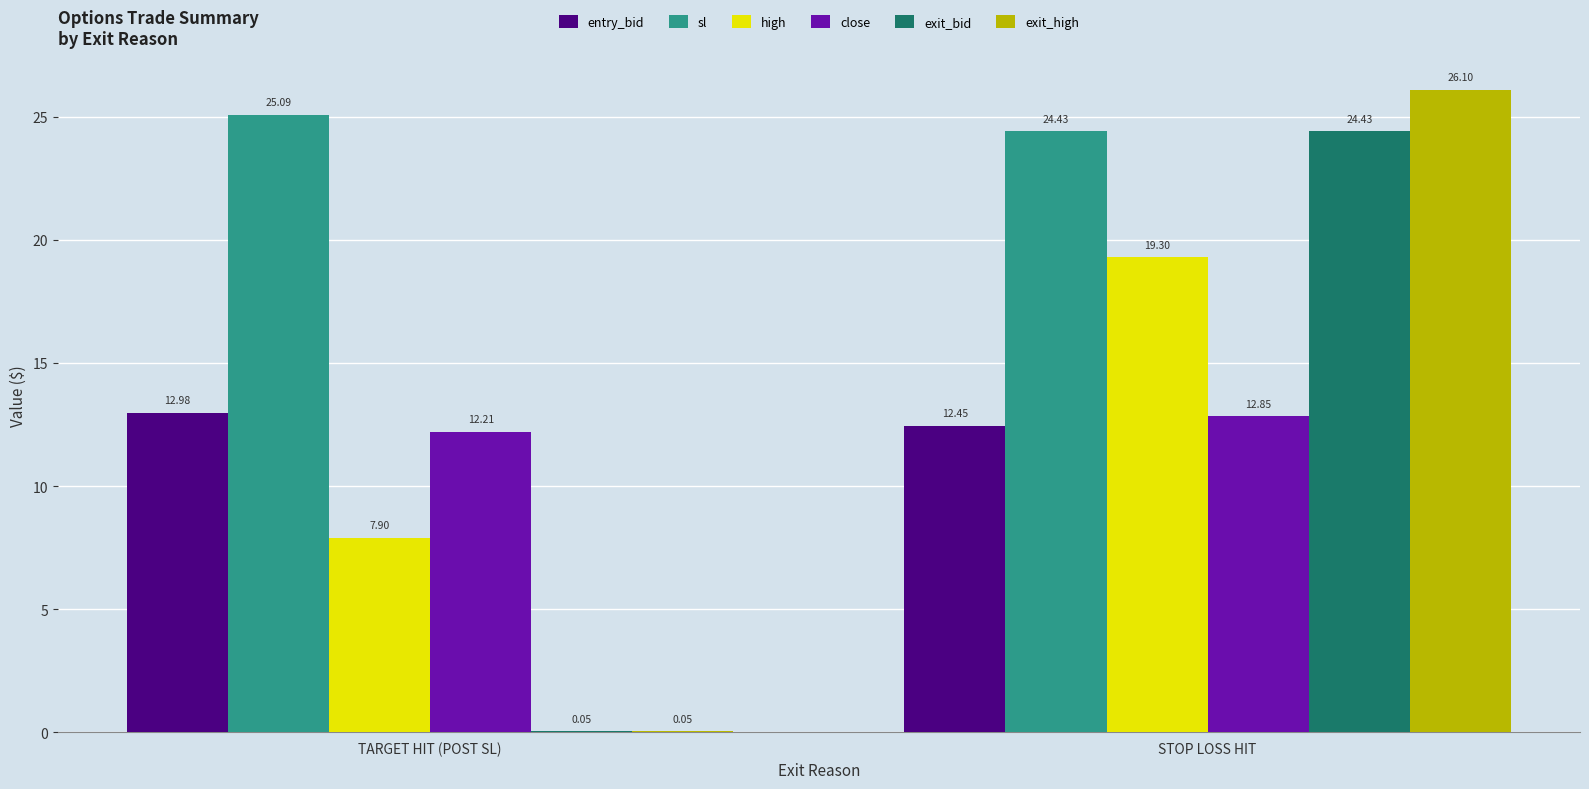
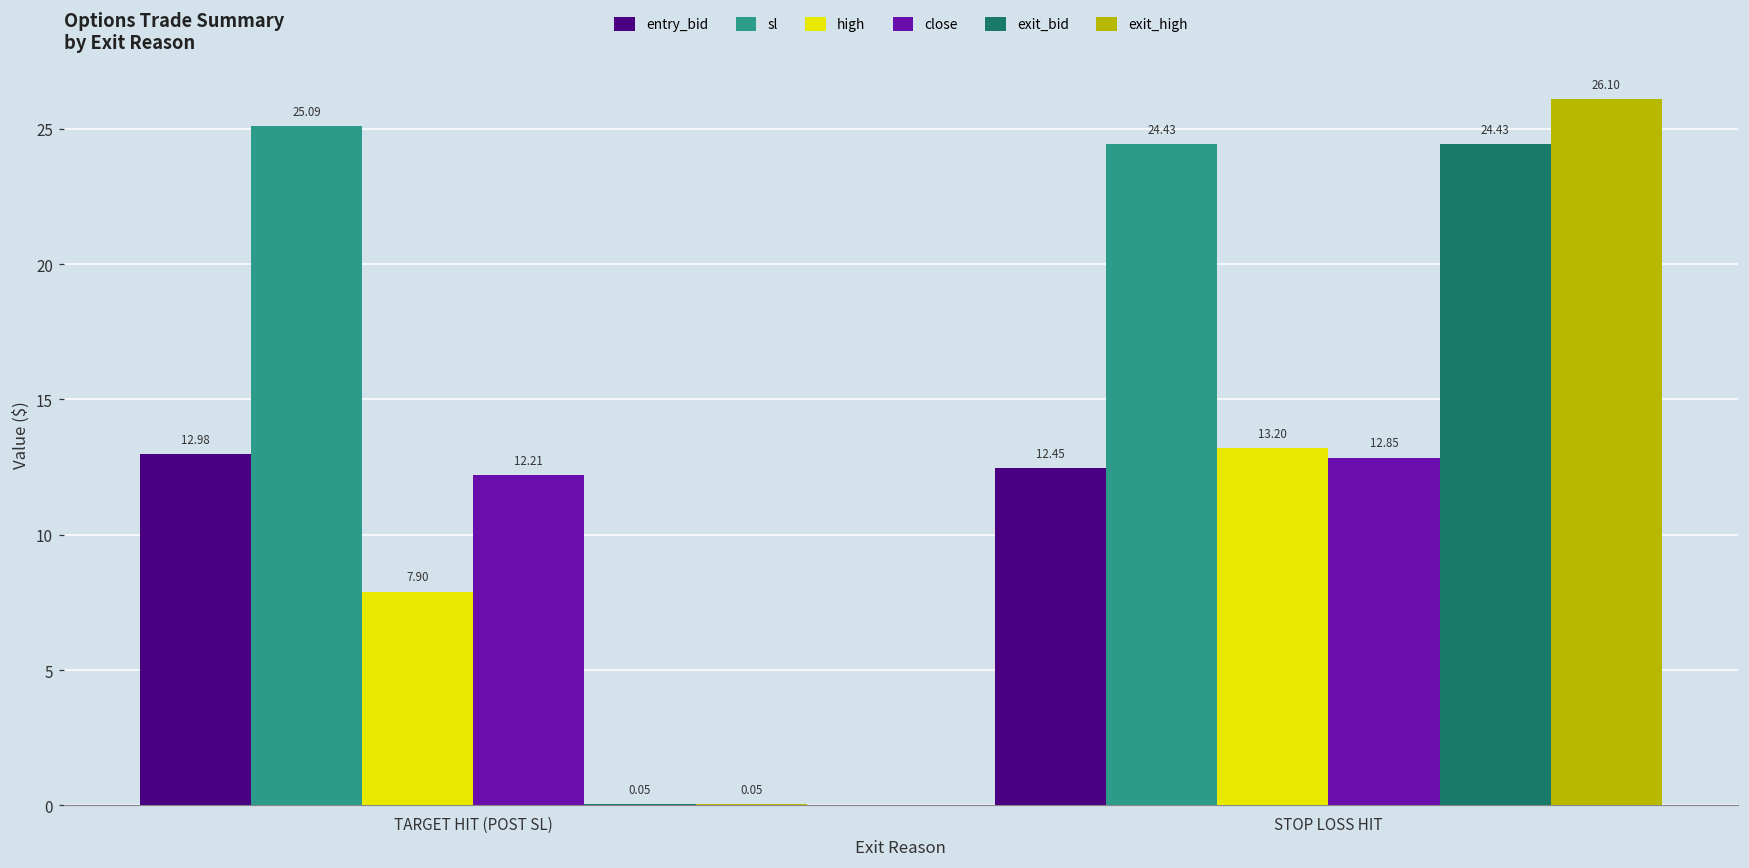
high, STOP LOSS HIT: 19.30 -> 13.20
